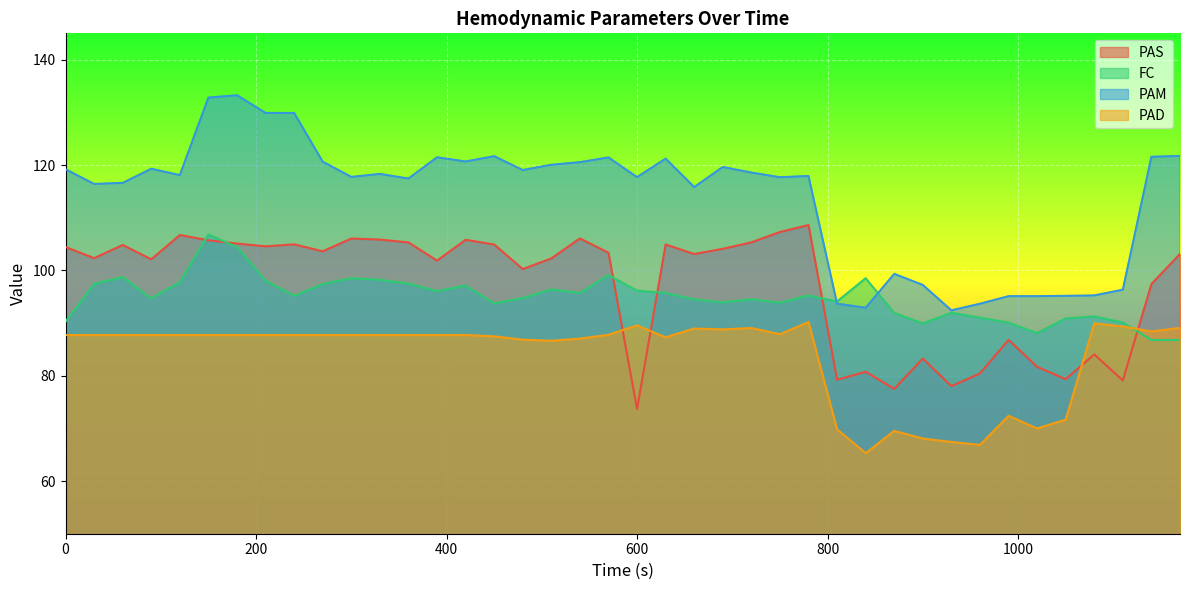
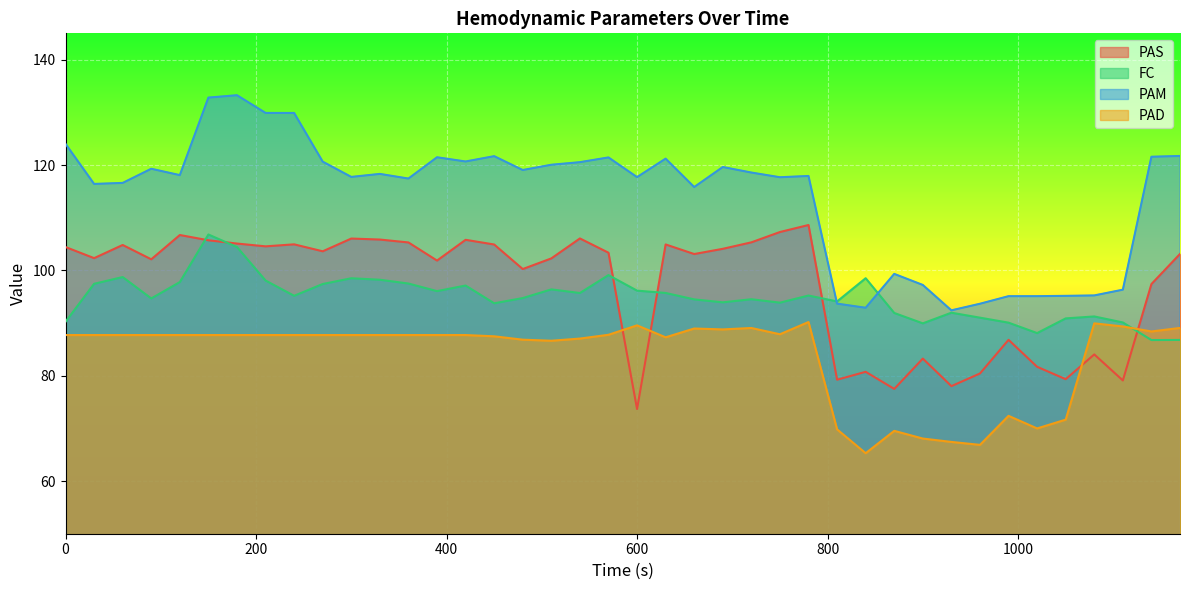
PAM, 0: 119 -> 124
